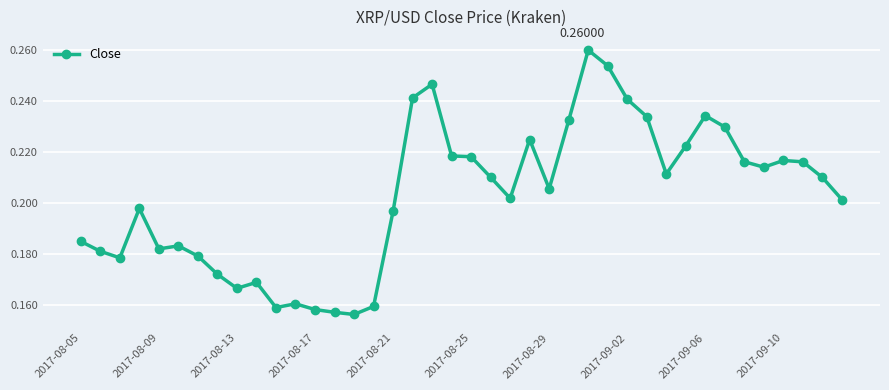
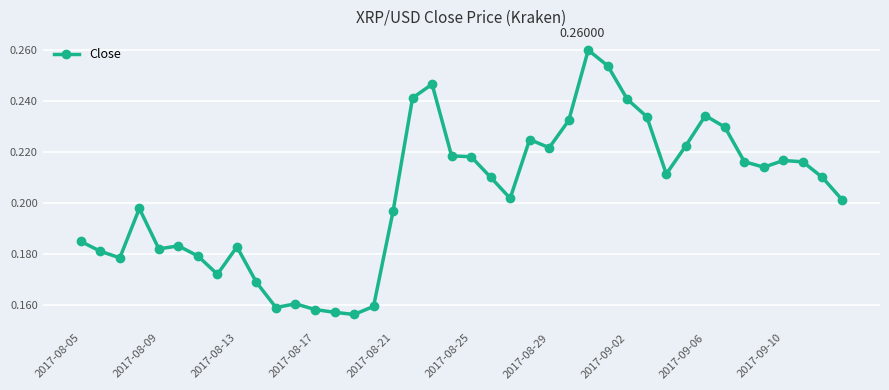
2017-08-13: 0.167 -> 0.183
2017-08-29: 0.206 -> 0.222
